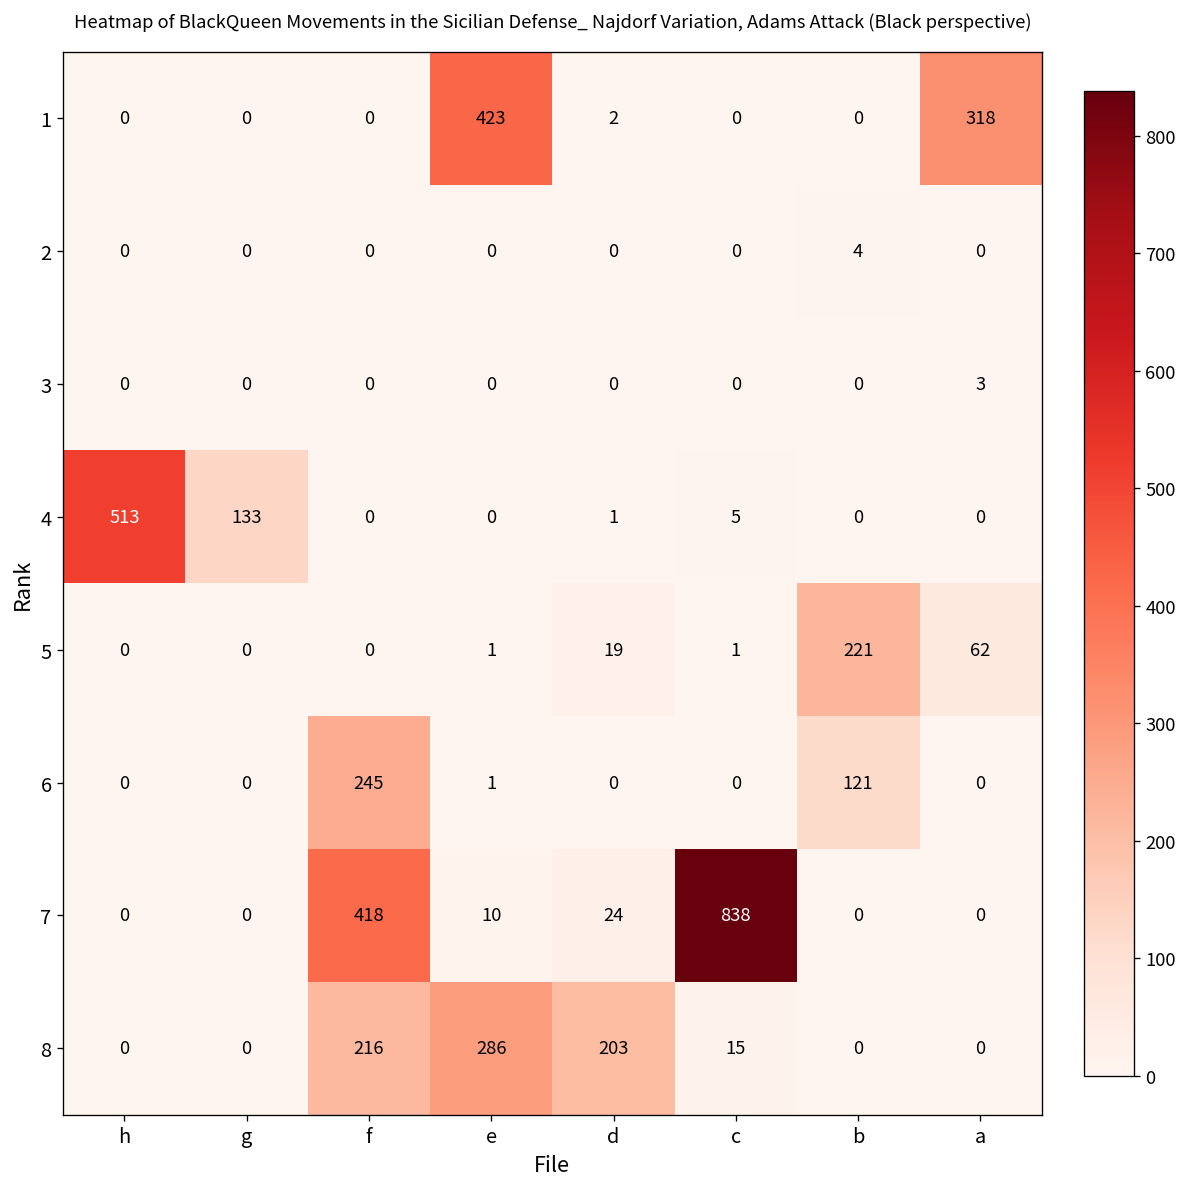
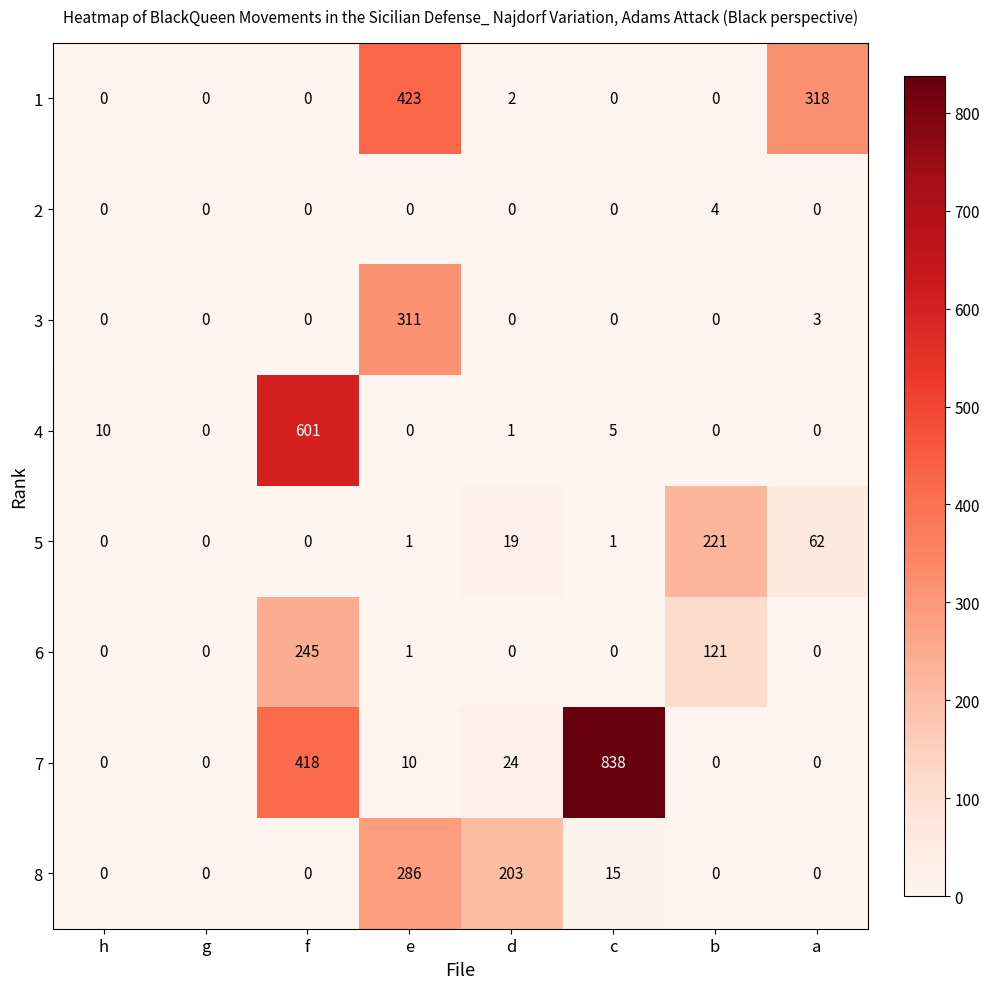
3, e: 0 -> 311
4, h: 513 -> 10
4, g: 133 -> 0
4, f: 0 -> 601
8, f: 216 -> 0
